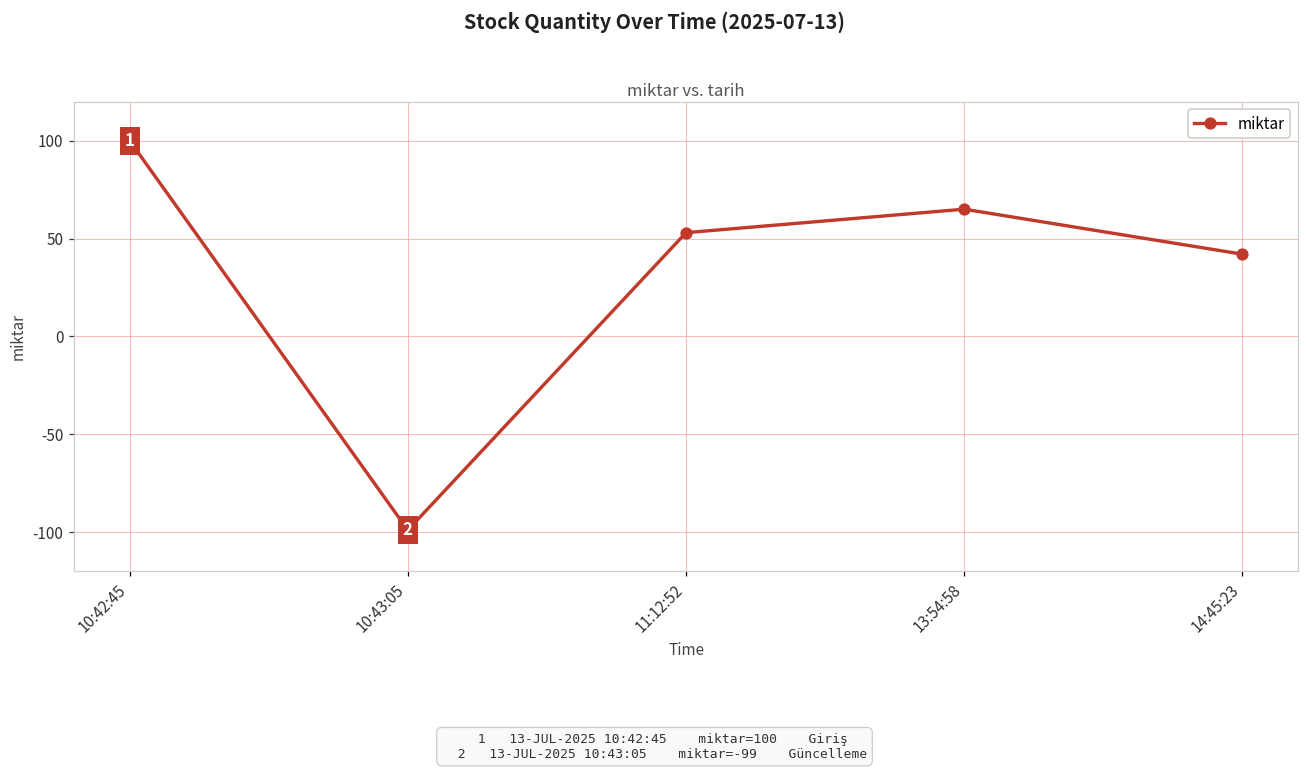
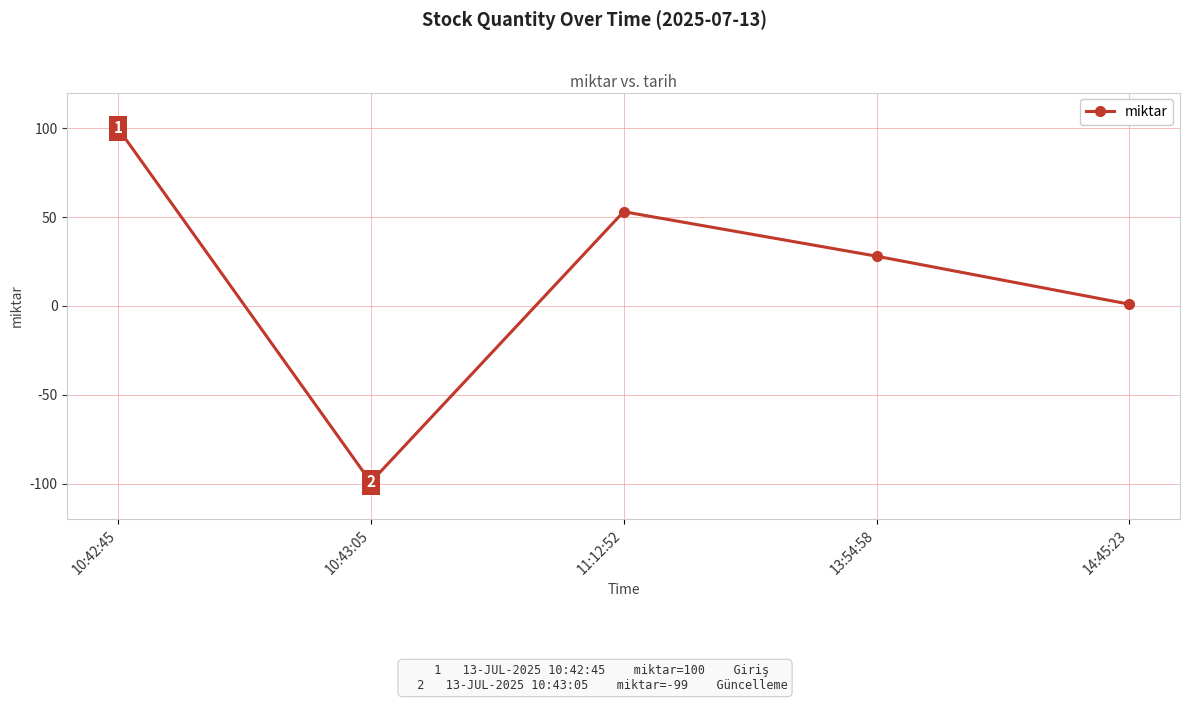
13:54:58: 65 -> 28
14:45:23: 42 -> 1
